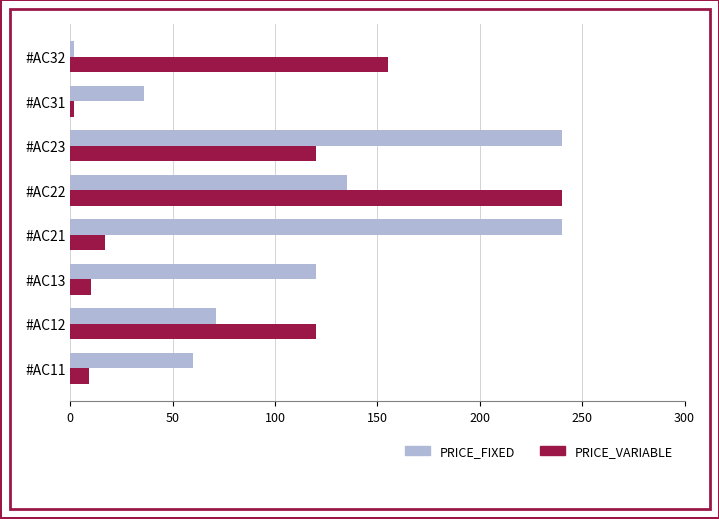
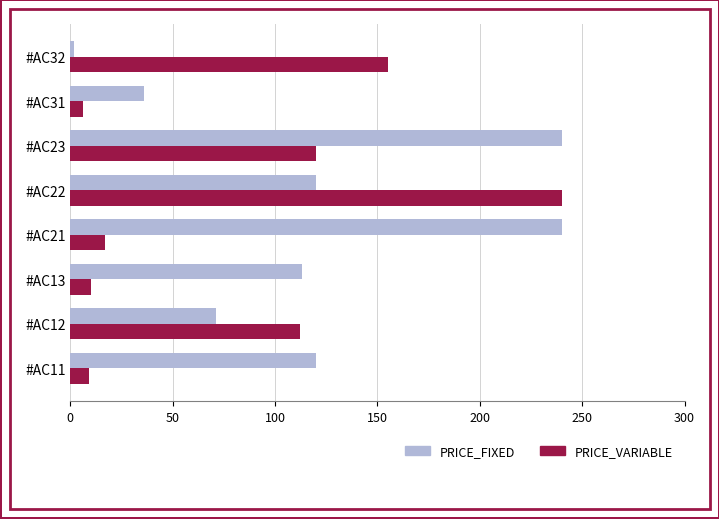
PRICE_VARIABLE, #AC31: 2 -> 6
PRICE_FIXED, #AC22: 135 -> 120
PRICE_FIXED, #AC13: 120 -> 113
PRICE_VARIABLE, #AC12: 120 -> 112
PRICE_FIXED, #AC11: 60 -> 120
